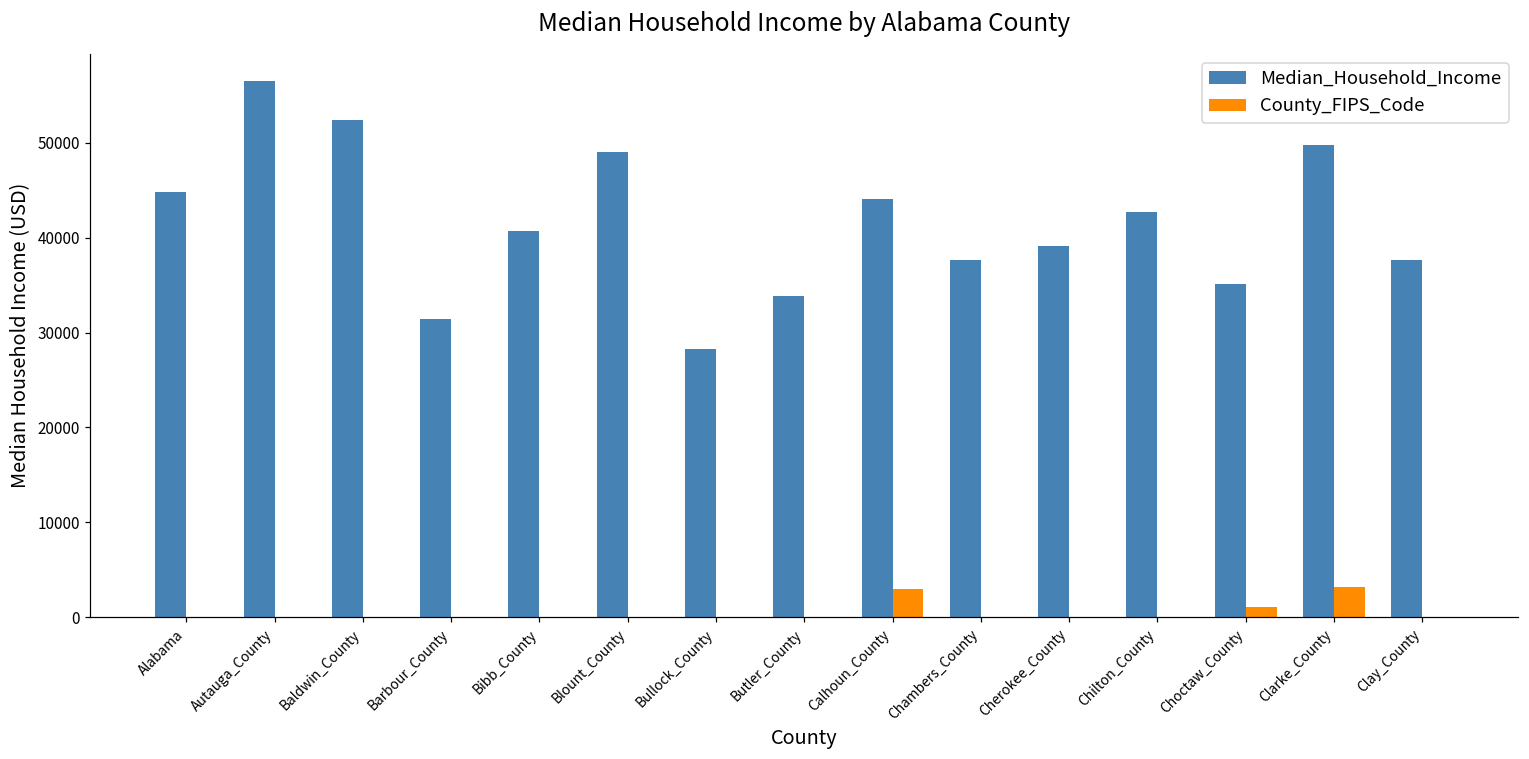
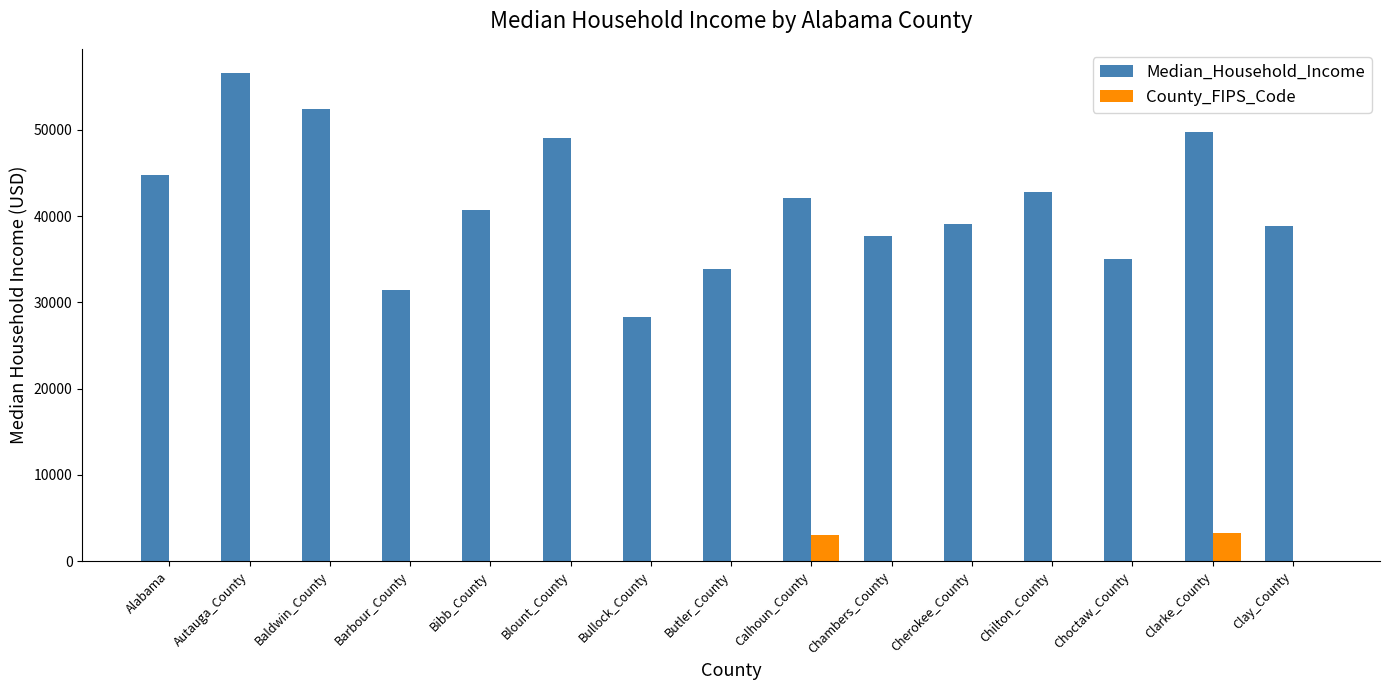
Median_Household_Income, Calhoun_County: 44000 -> 42000
County_FIPS_Code, Choctaw_County: 1000 -> 0
Median_Household_Income, Clay_County: 38000 -> 39000
